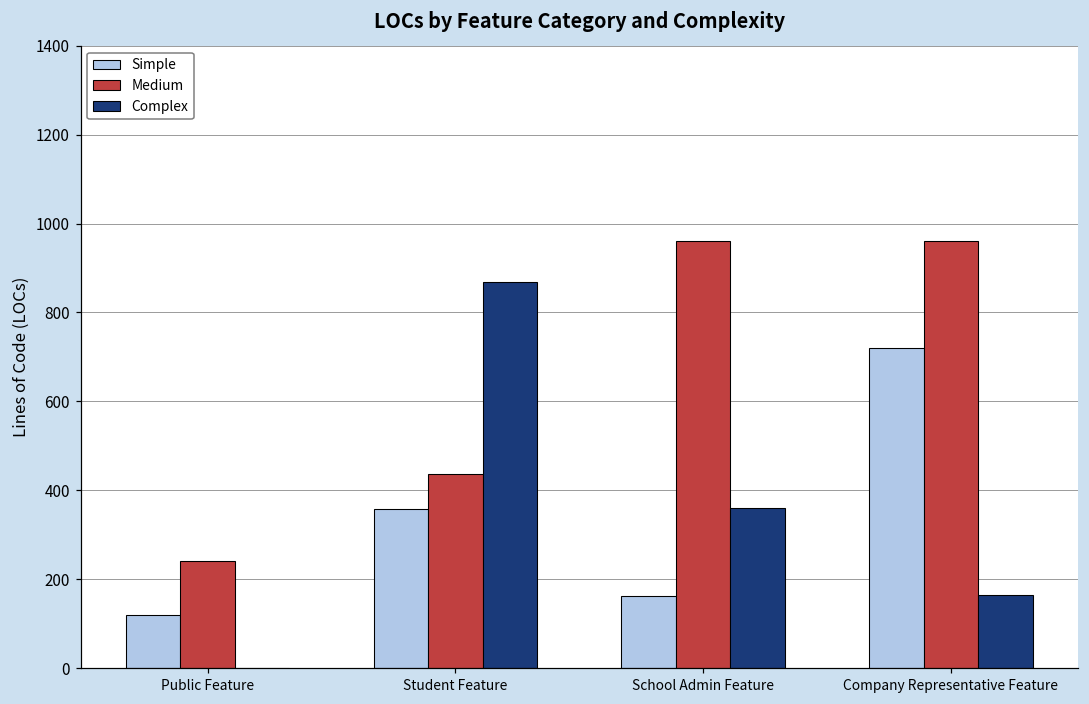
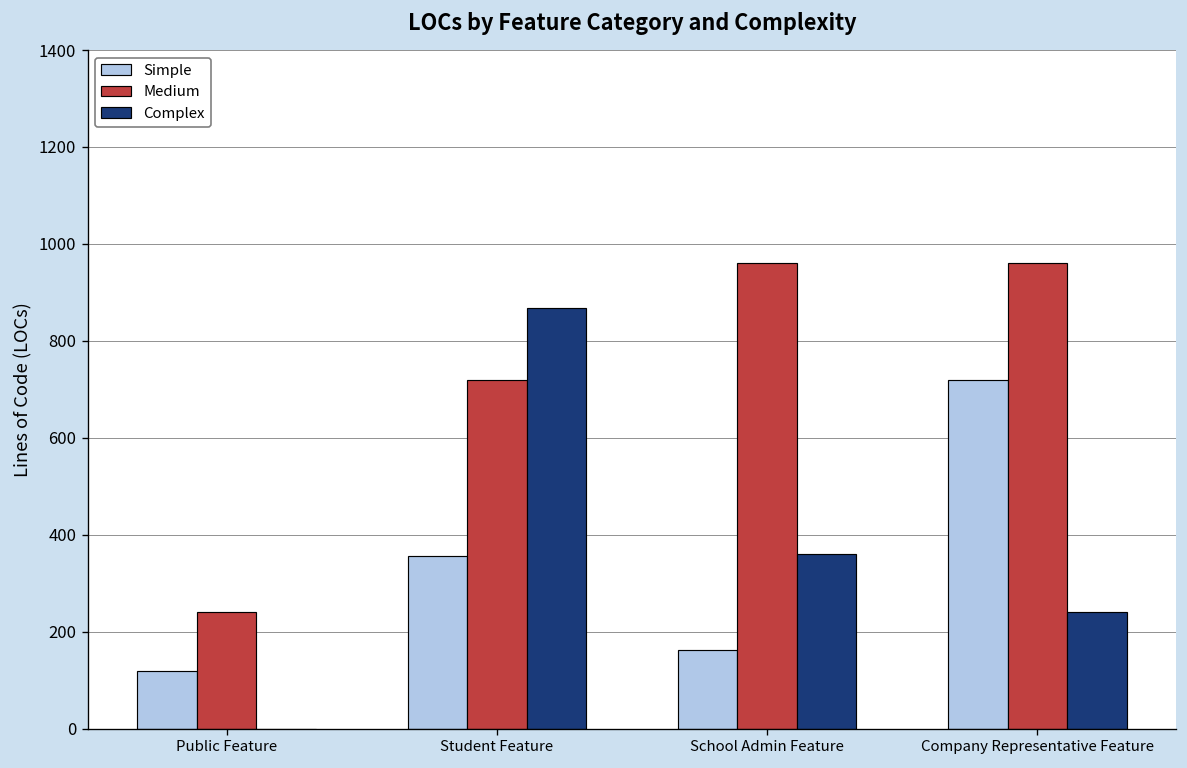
Medium, Student Feature: 440 -> 720
Complex, Company Representative Feature: 170 -> 240
